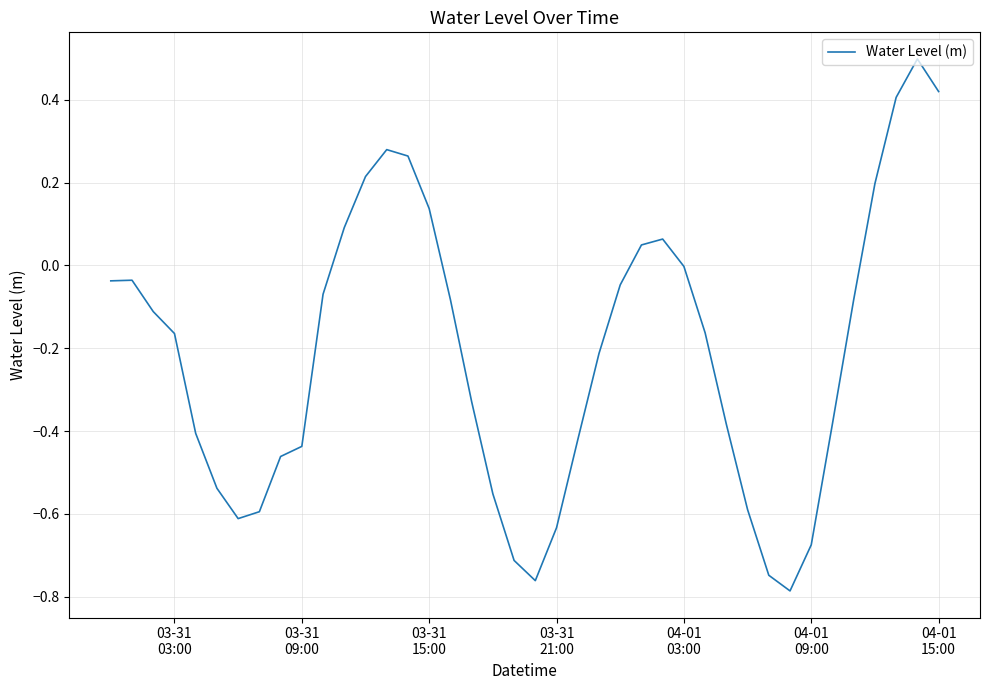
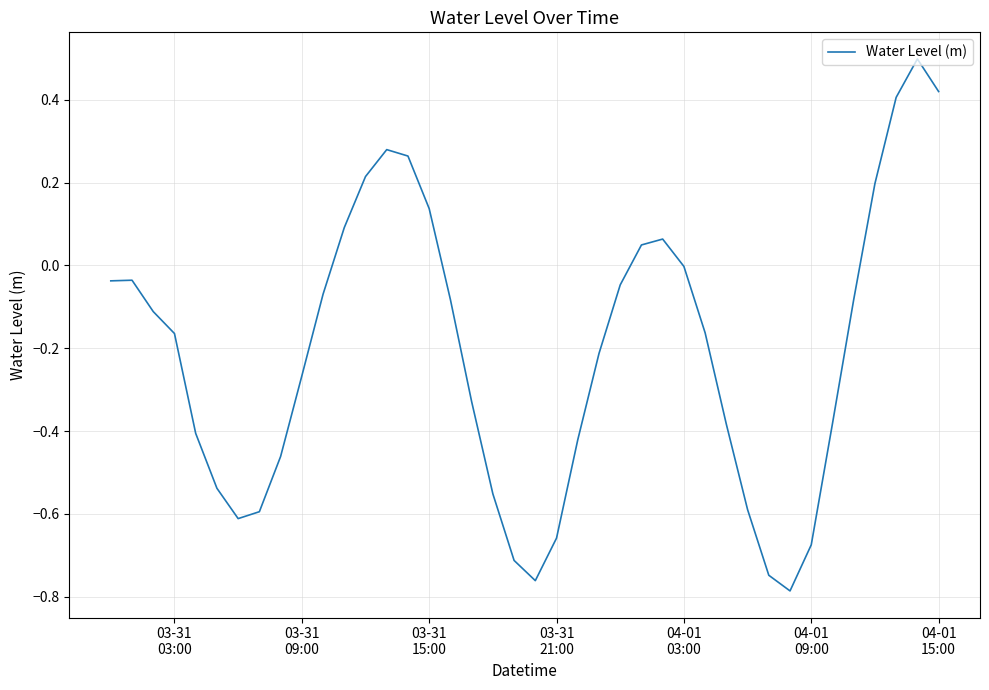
03-31 09:00: -0.44 -> -0.27
03-31 21:00: -0.63 -> -0.66
